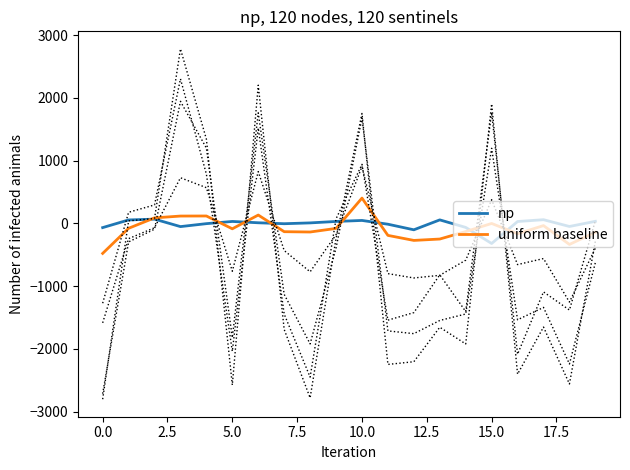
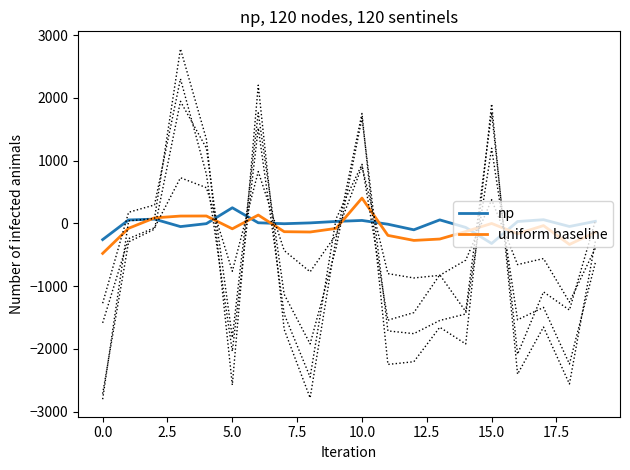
np, 0.0: -100 -> -300
np, 5.0: 0 -> 200
